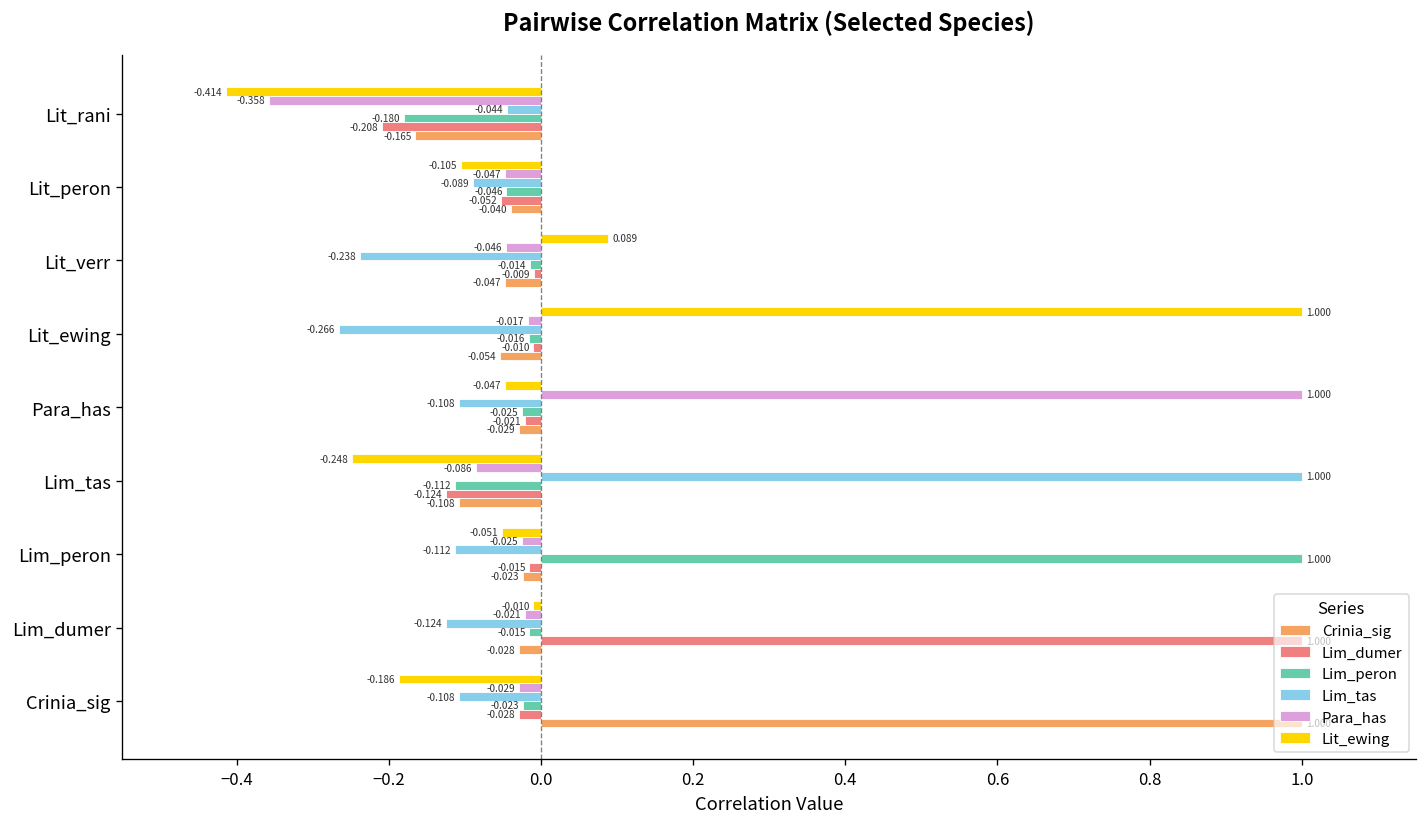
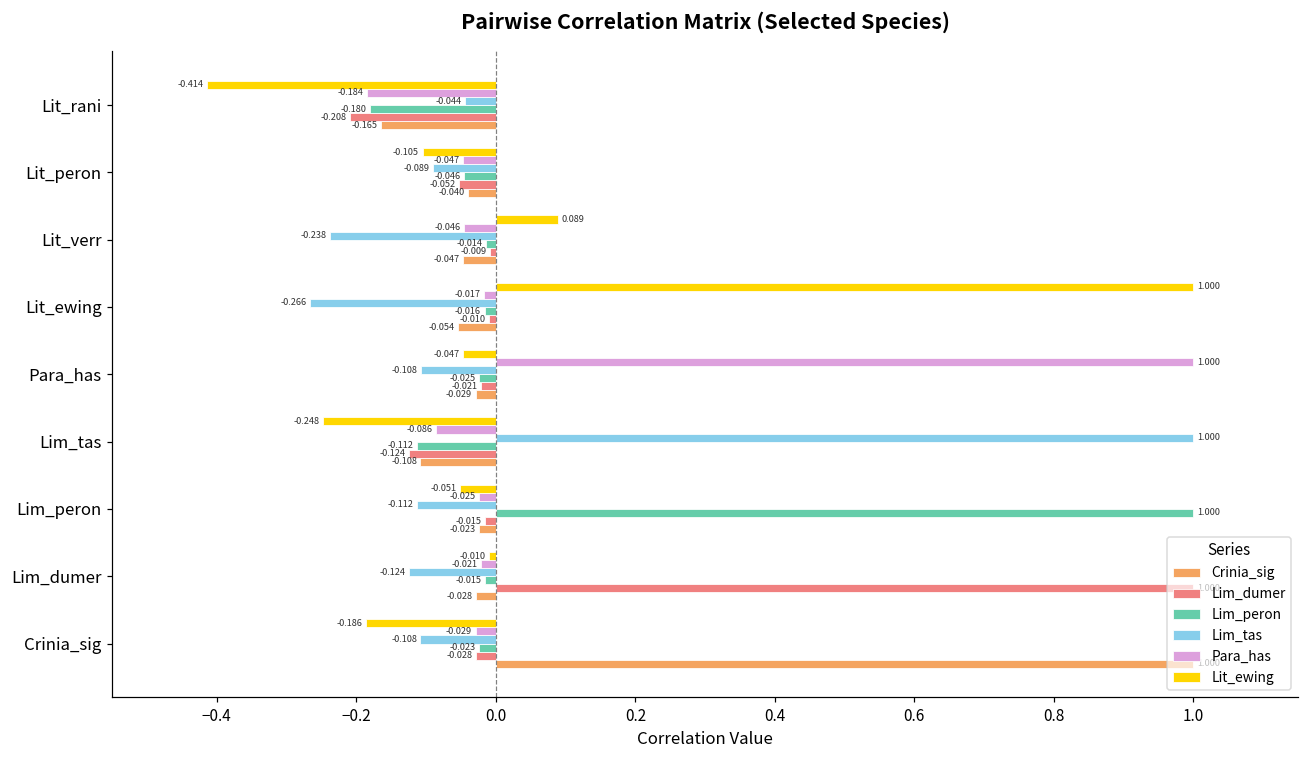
Para_has, Lit_rani: -0.358 -> -0.184
